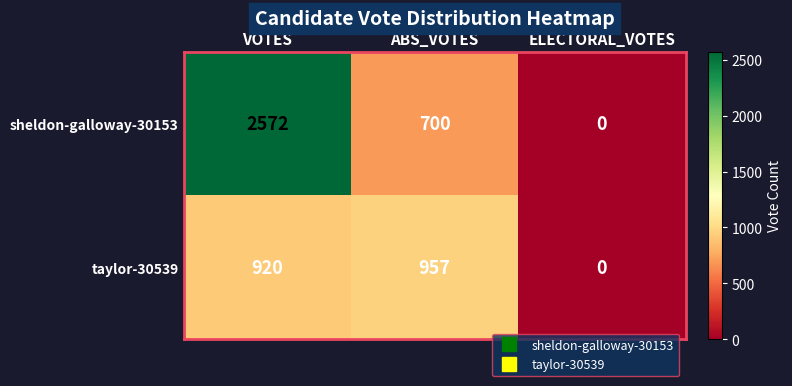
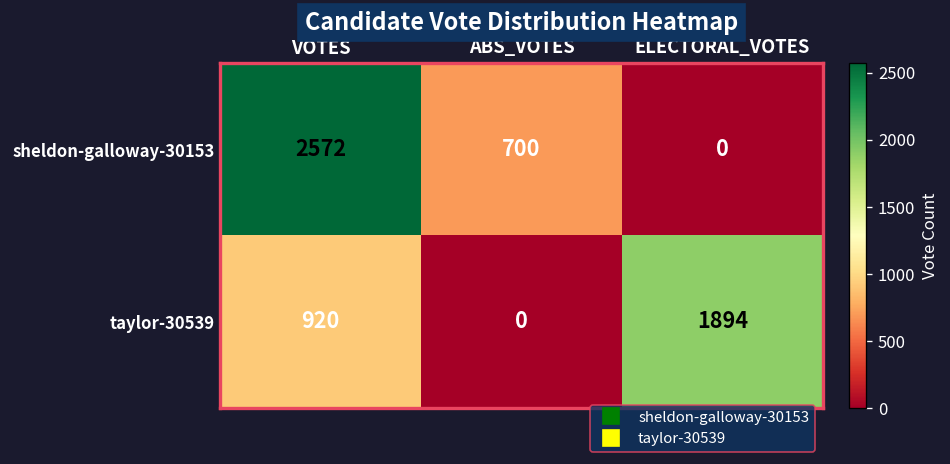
taylor-30539, ABS_VOTES: 957 -> 0
taylor-30539, ELECTORAL_VOTES: 0 -> 1894
